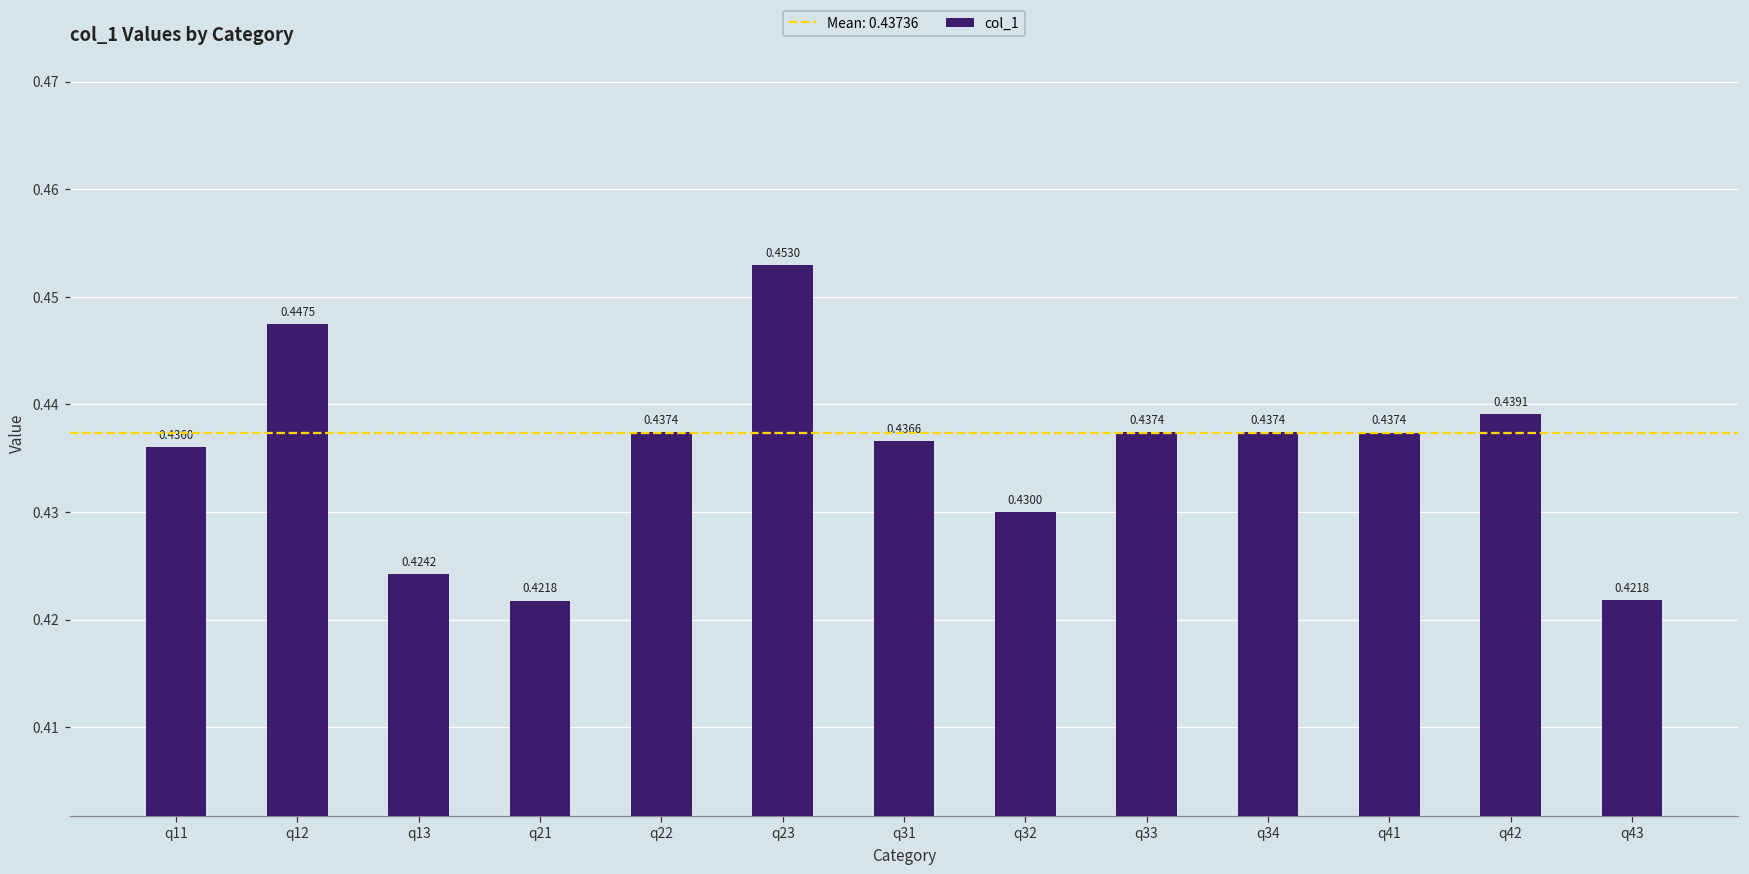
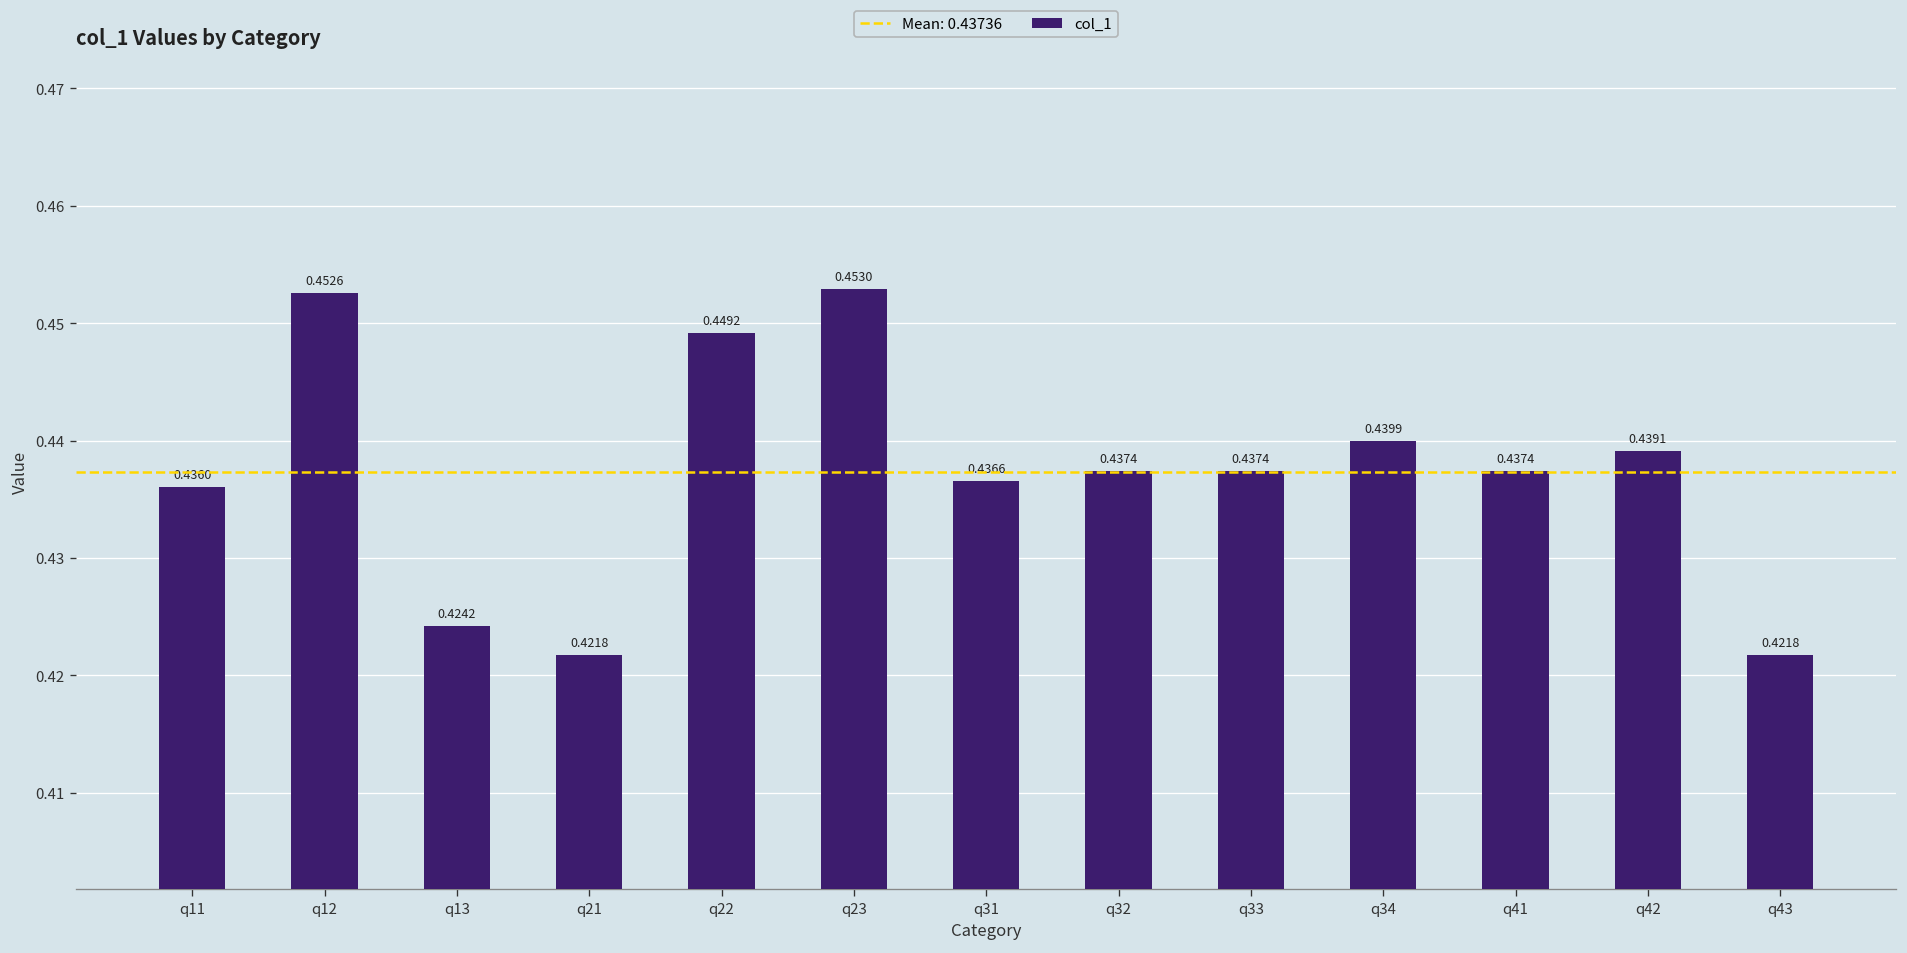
q12: 0.4475 -> 0.4526
q22: 0.4374 -> 0.4492
q32: 0.4300 -> 0.4374
q34: 0.4374 -> 0.4399
